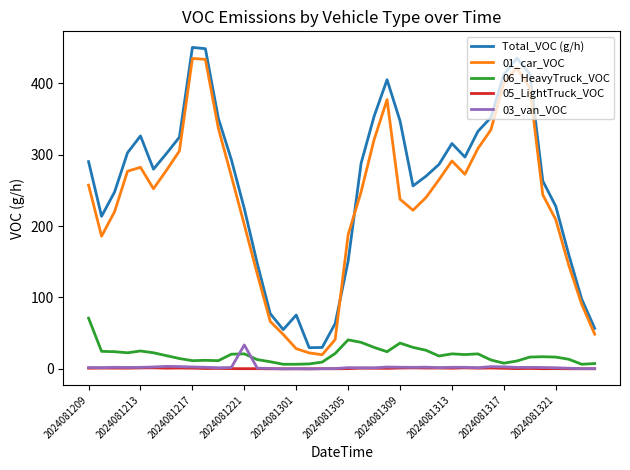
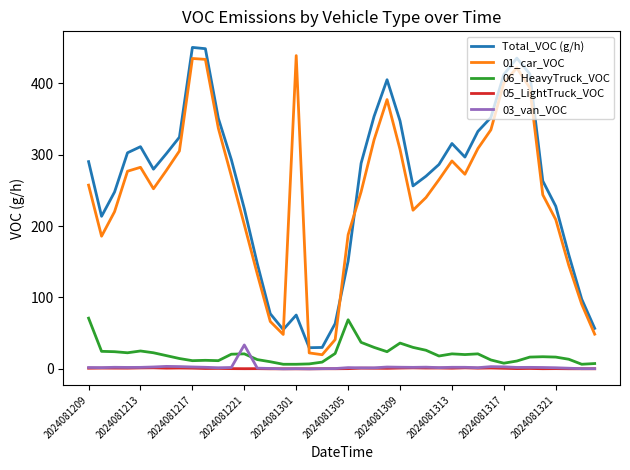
Total_VOC (g/h), 2024081213: 330 -> 310
01_car_VOC, 2024081301: 30 -> 440
06_HeavyTruck_VOC, 2024081305: 40 -> 70
01_car_VOC, 2024081309: 240 -> 310
